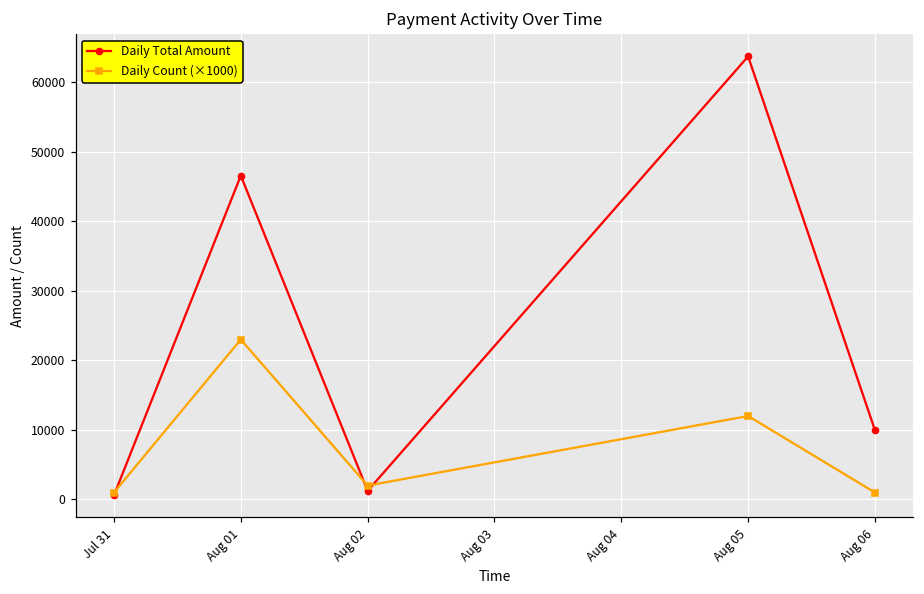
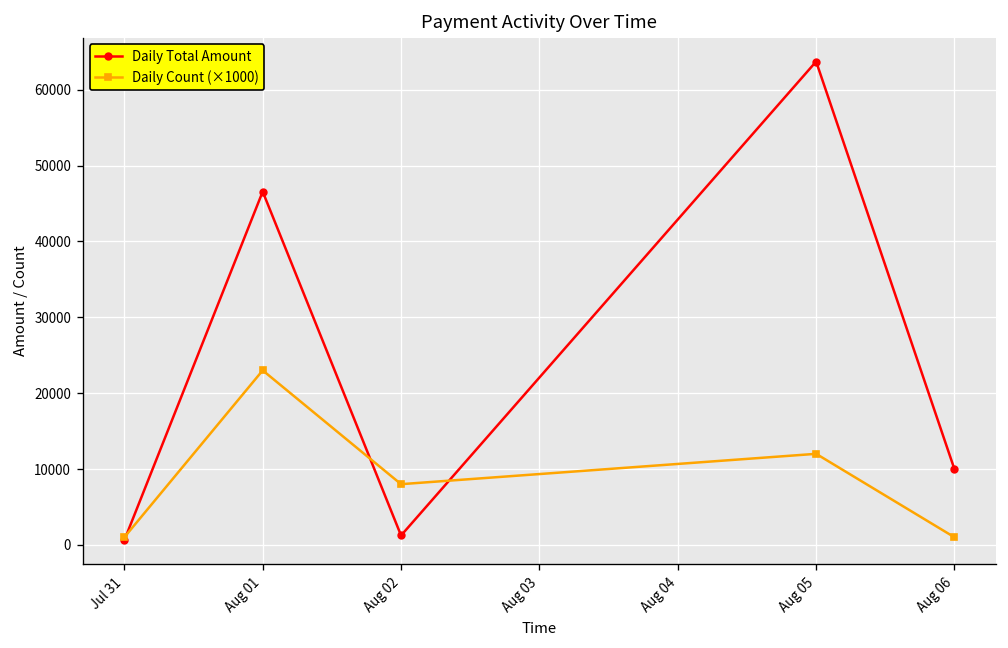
Daily Count (×1000), Aug 02: 2000 -> 8000
